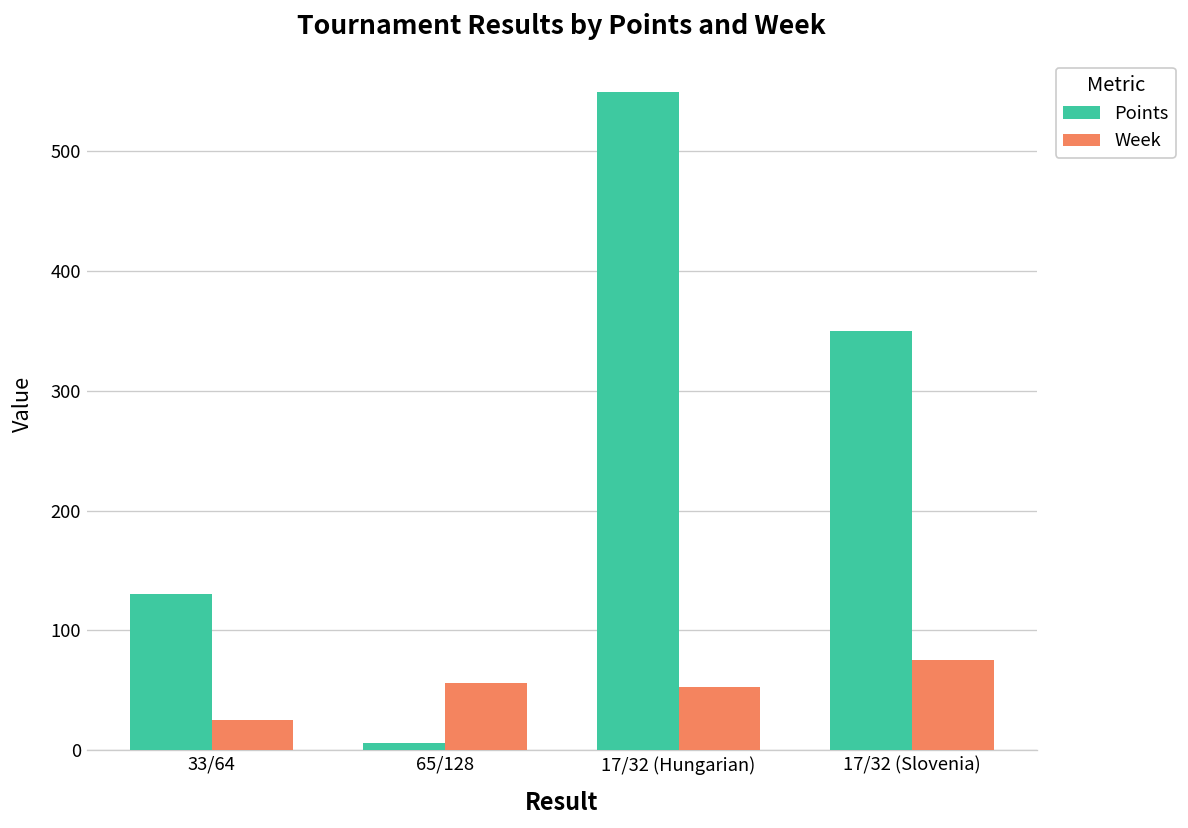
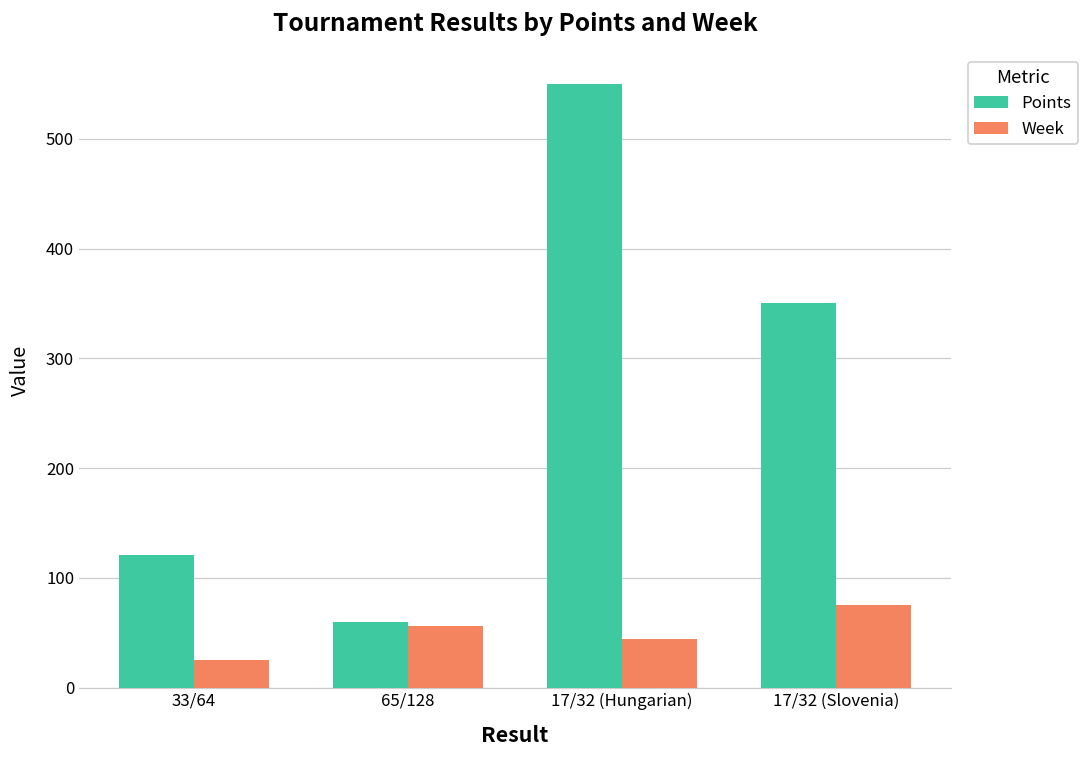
Points, 33/64: 130 -> 120
Points, 65/128: 10 -> 60
Week, 17/32 (Hungarian): 50 -> 40
